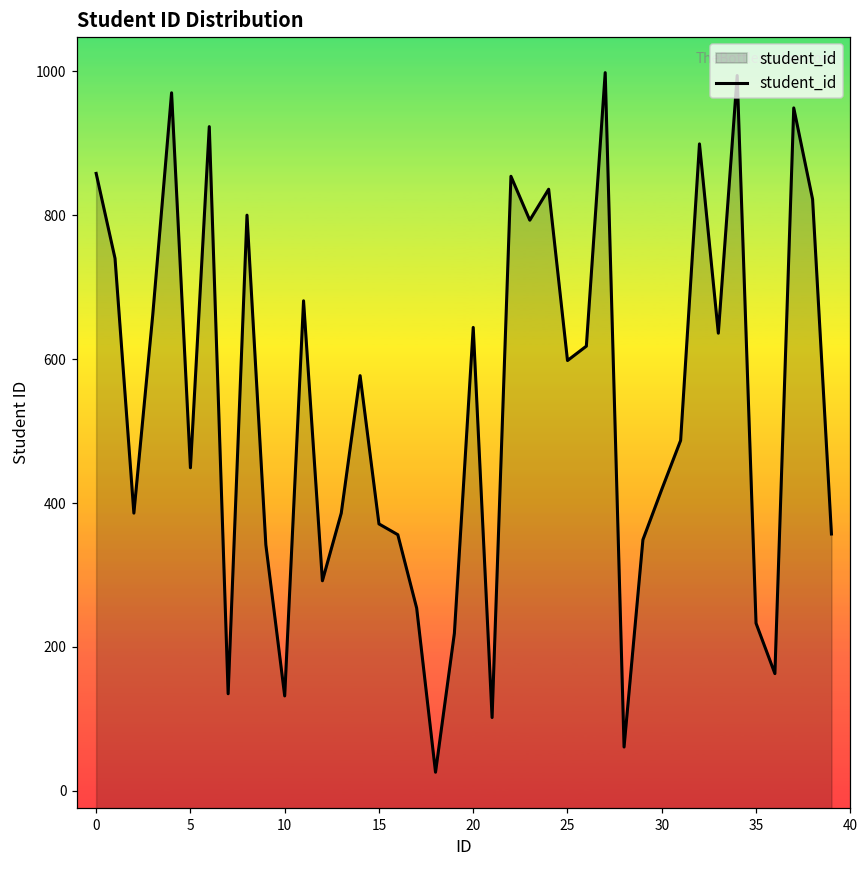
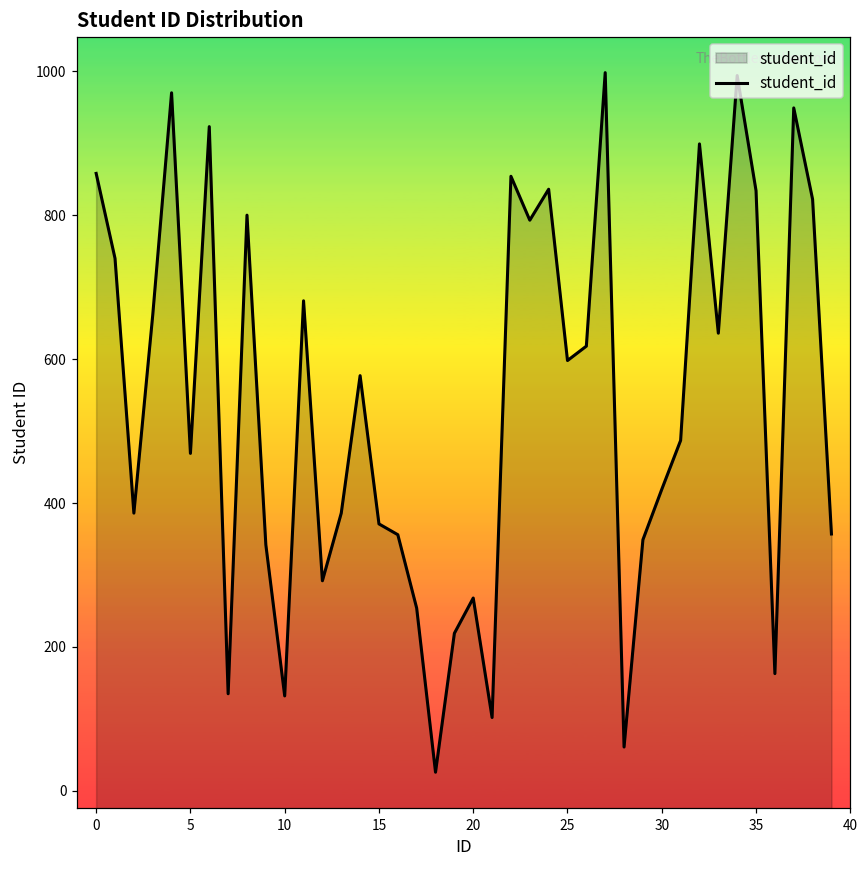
5: 450 -> 470
20: 640 -> 270
35: 230 -> 830
